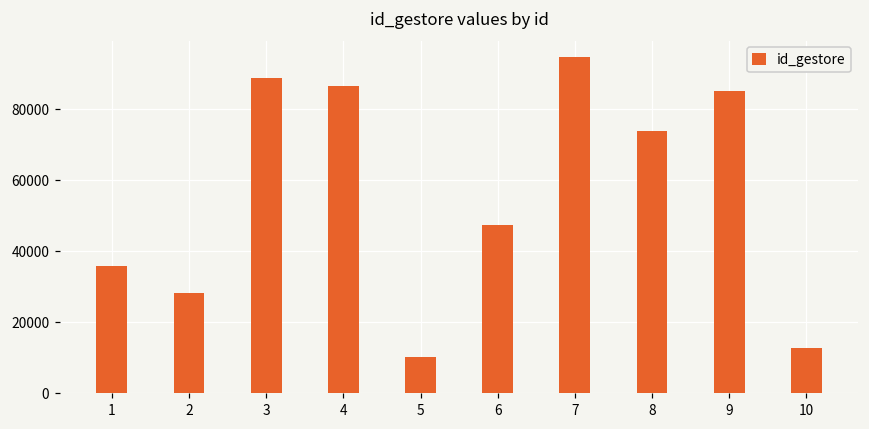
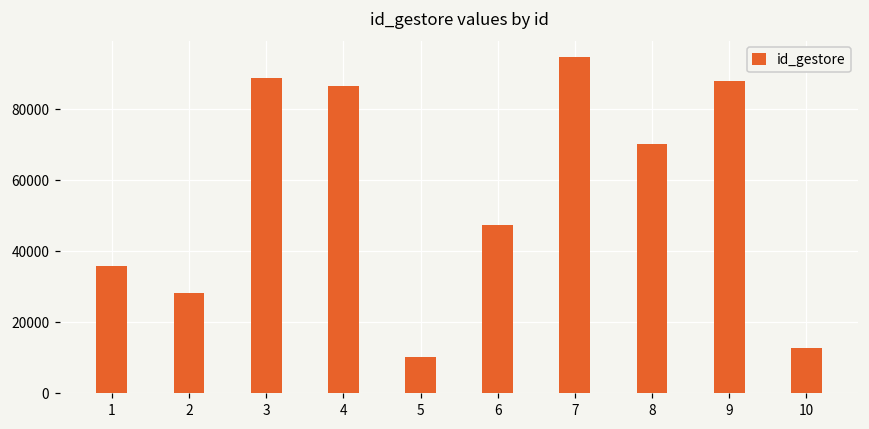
8: 74000 -> 70000
9: 85000 -> 88000
